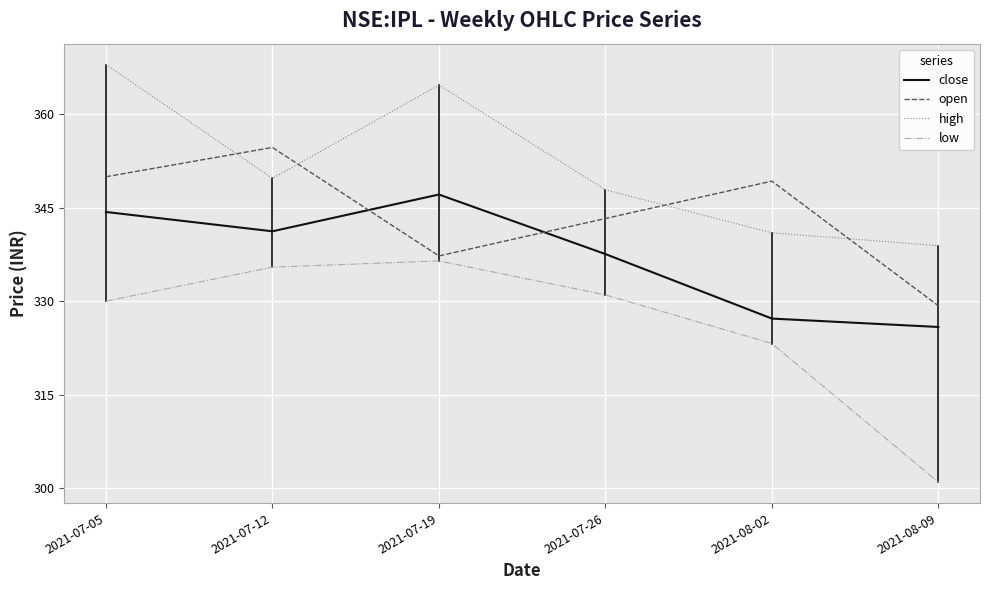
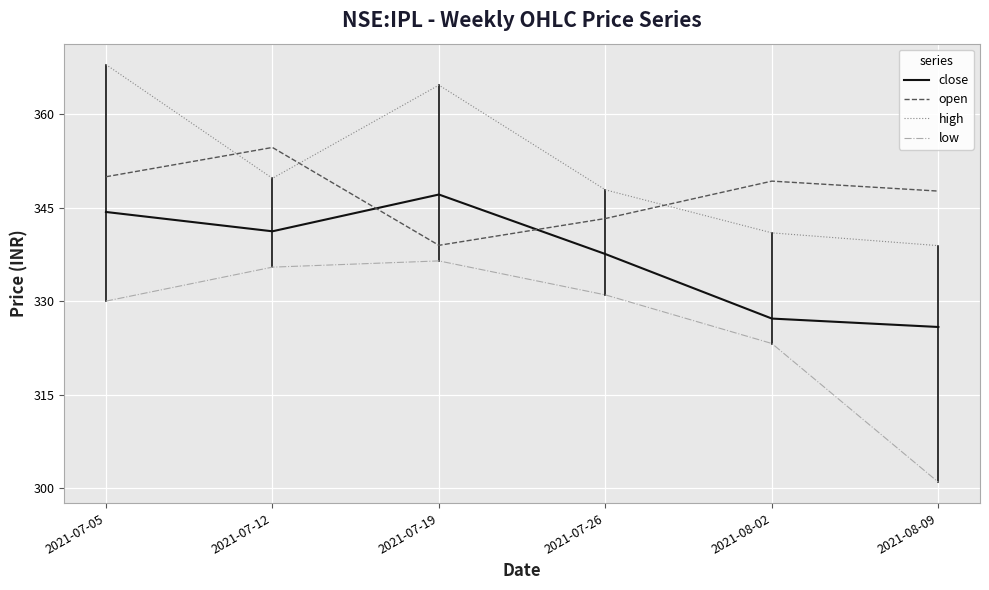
open, 2021-07-19: 337 -> 339
open, 2021-08-09: 329 -> 348
